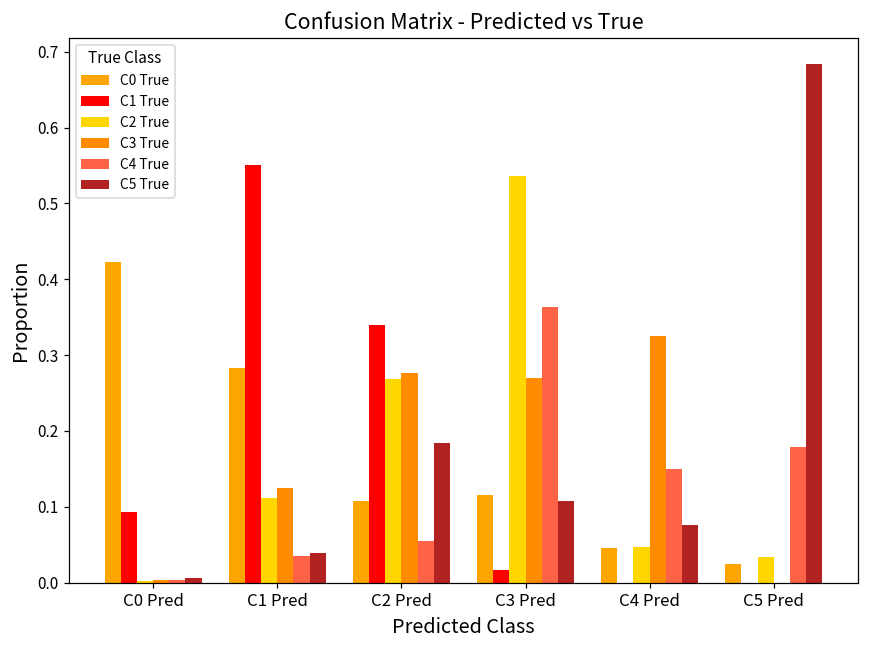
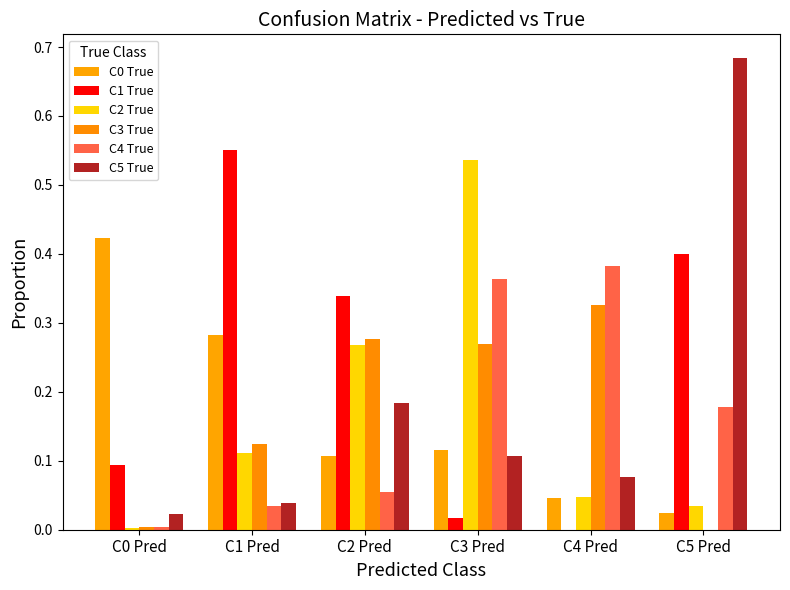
C5 True, C0 Pred: 0.01 -> 0.02
C4 True, C4 Pred: 0.15 -> 0.38
C1 True, C5 Pred: 0.0 -> 0.4
